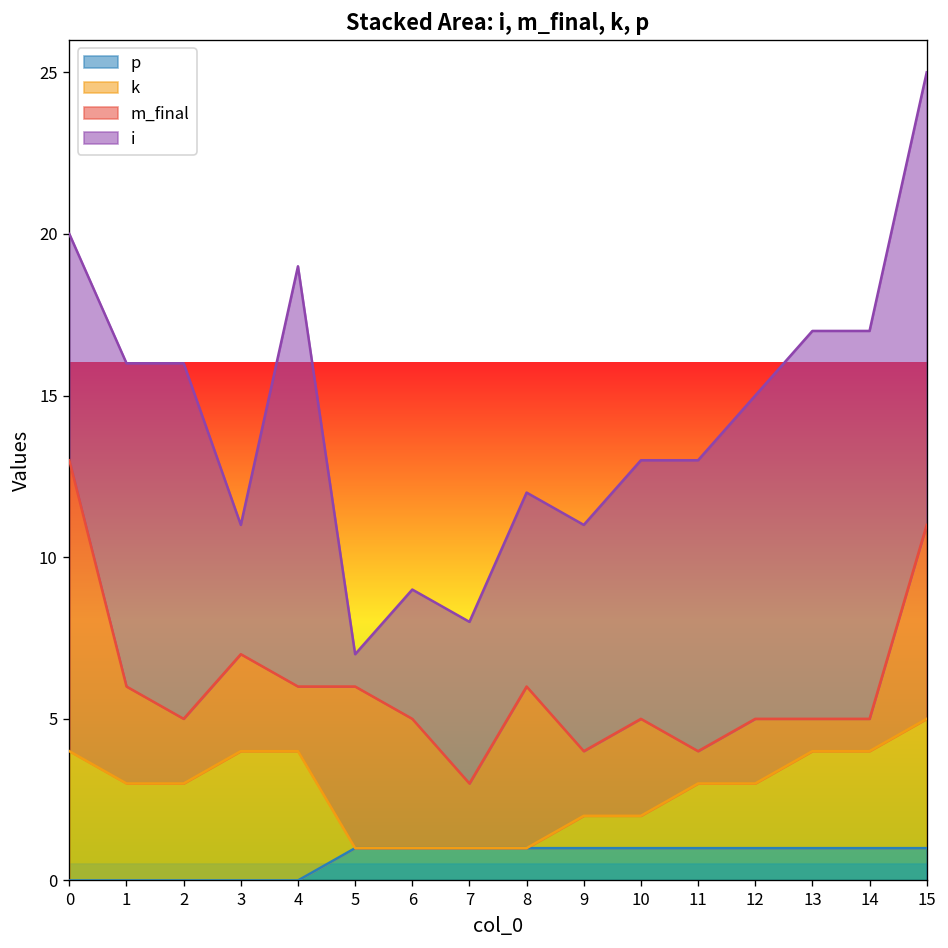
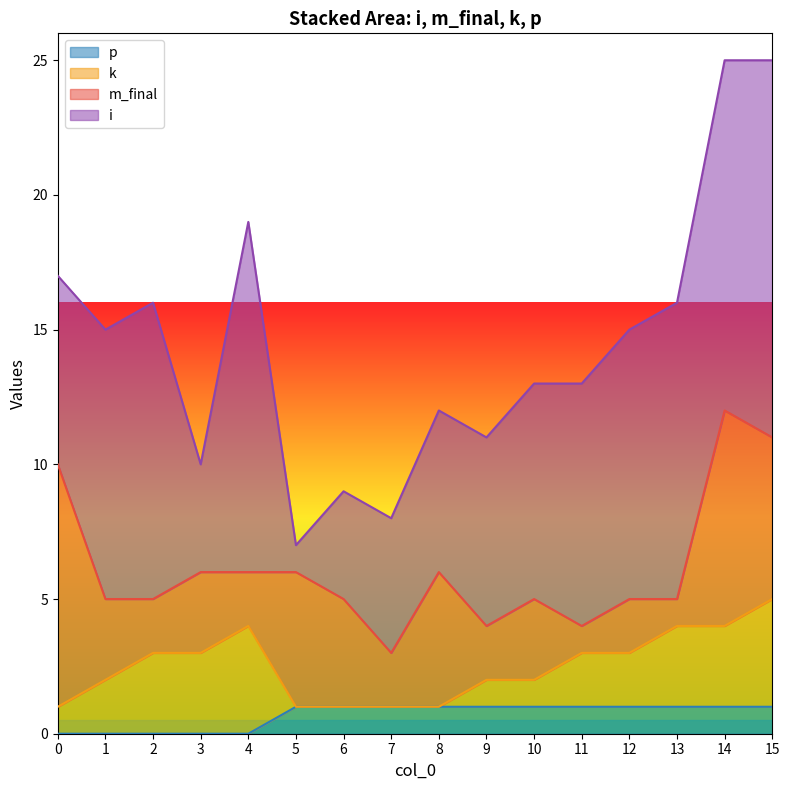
k, 0: 4 -> 1
k, 1: 3 -> 2
k, 3: 4 -> 3
i, 13: 12 -> 11
m_final, 14: 1 -> 8
i, 14: 12 -> 13
